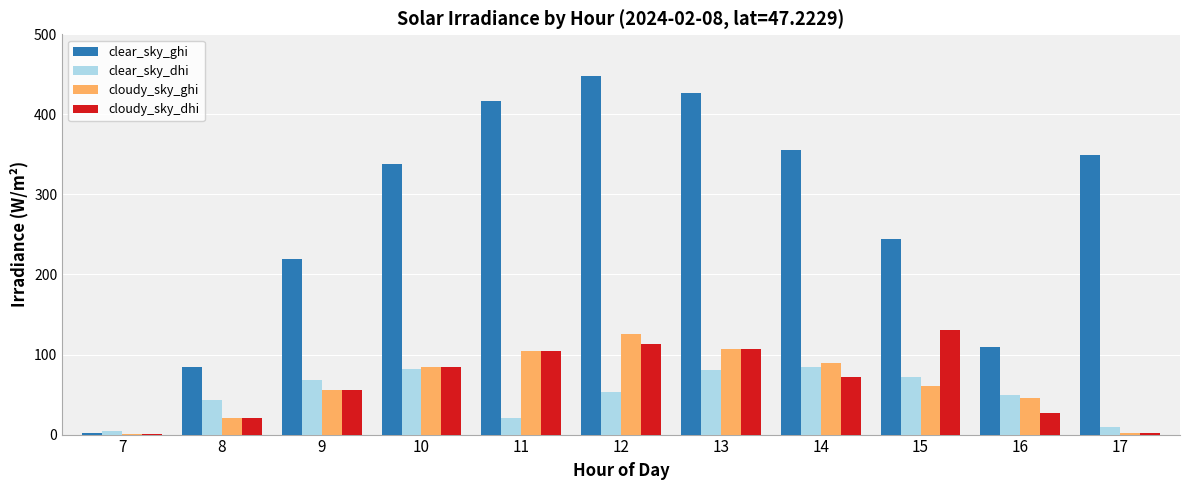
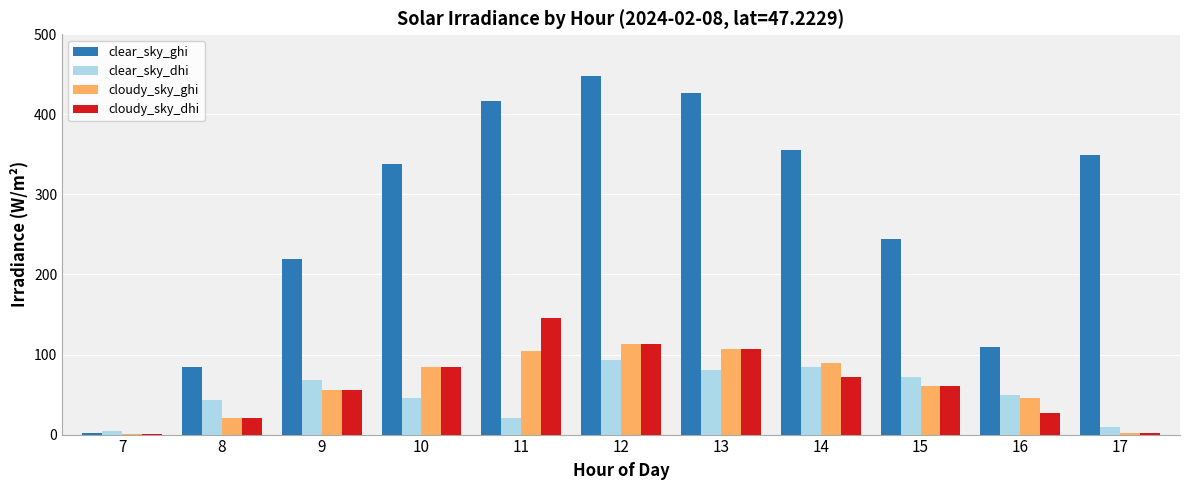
clear_sky_dhi, 10: 80 -> 50
cloudy_sky_dhi, 11: 100 -> 150
clear_sky_dhi, 12: 50 -> 90
cloudy_sky_ghi, 12: 130 -> 110
cloudy_sky_dhi, 15: 130 -> 60
